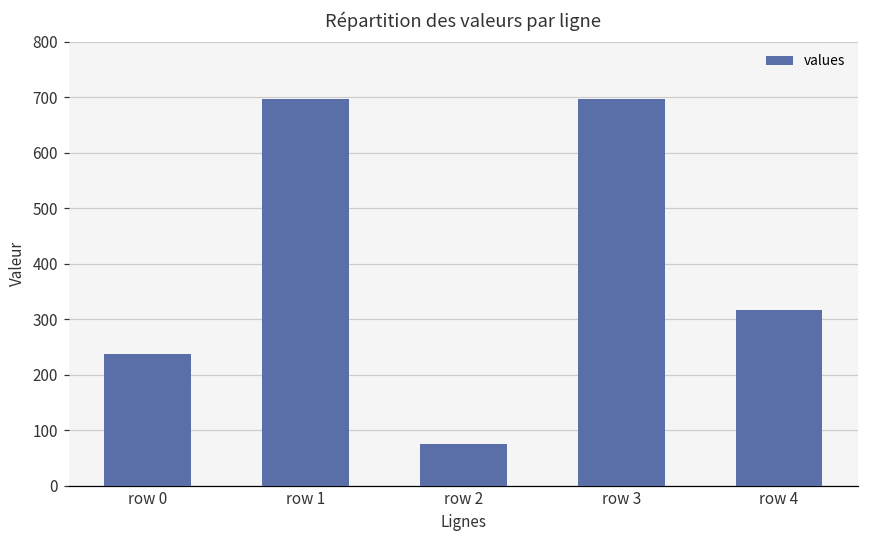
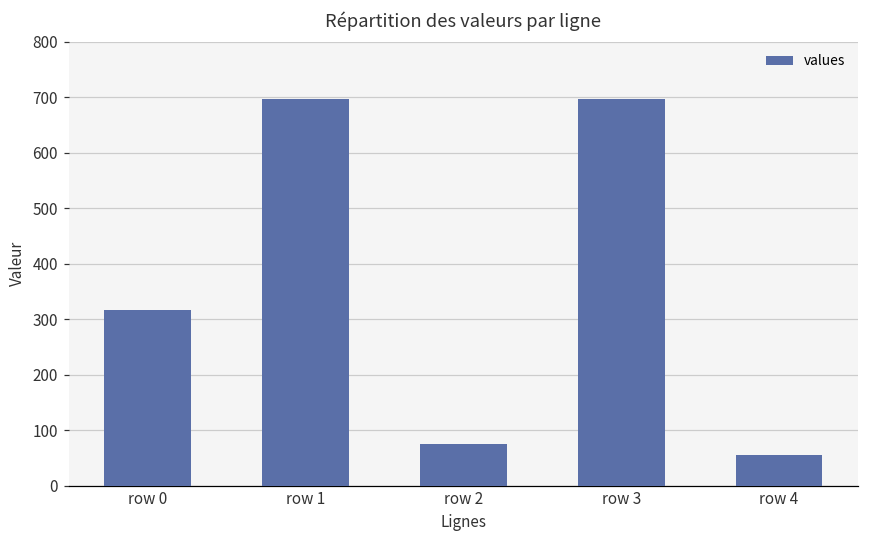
row 0: 240 -> 320
row 4: 320 -> 60
